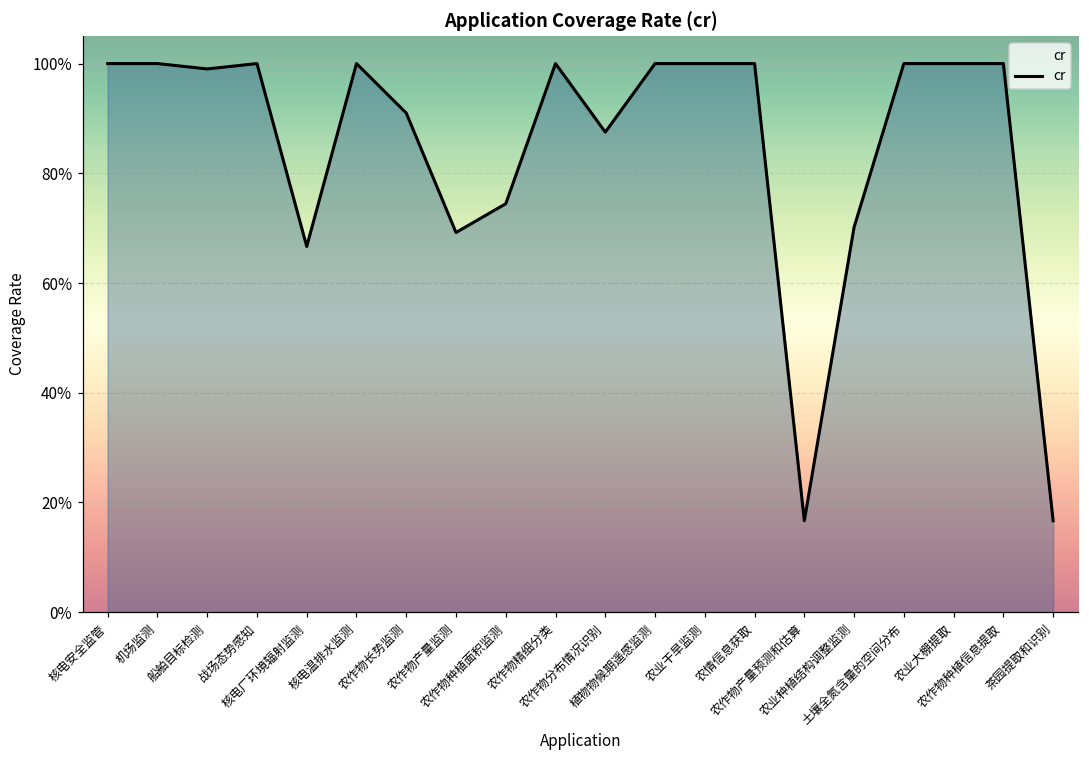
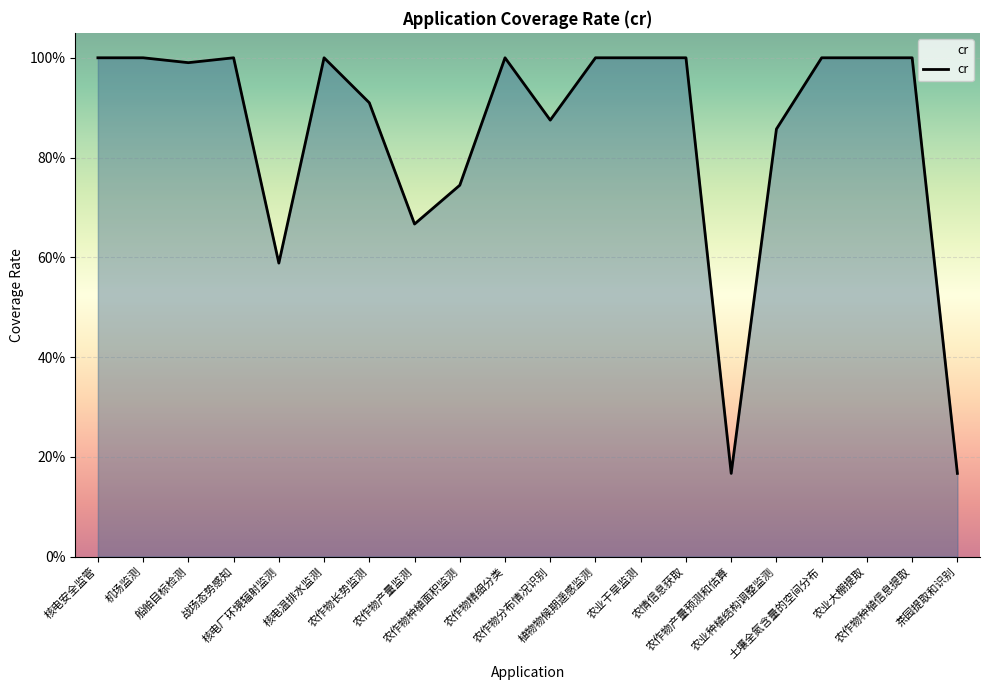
核电厂环境辐射监测: 67% -> 59%
农作物产量监测: 69% -> 67%
农业种植结构调整监测: 70% -> 86%
